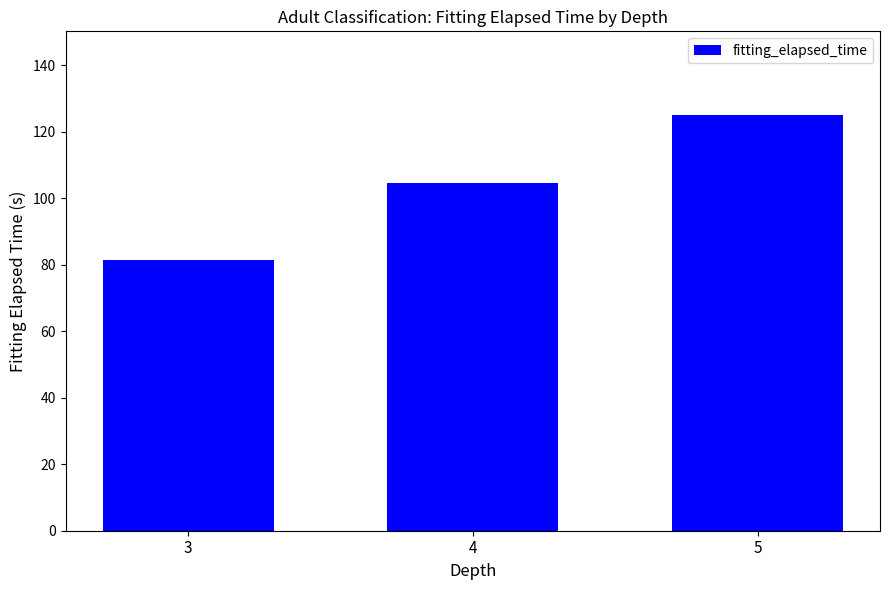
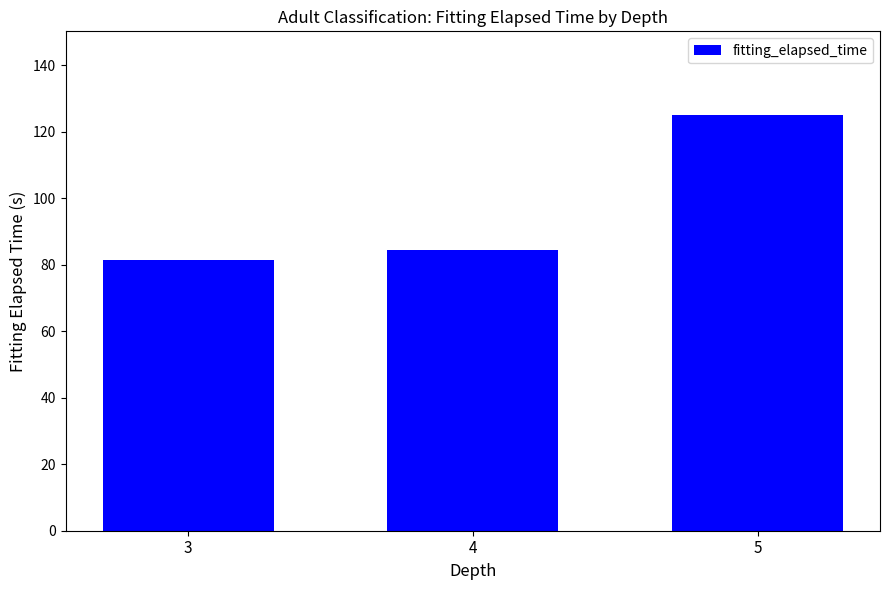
4: 105 -> 85
